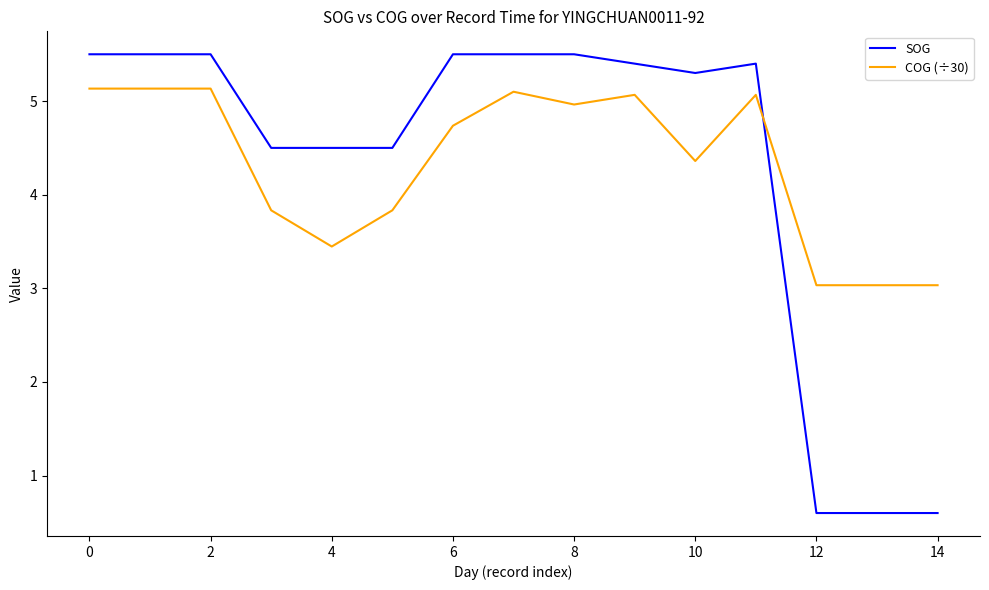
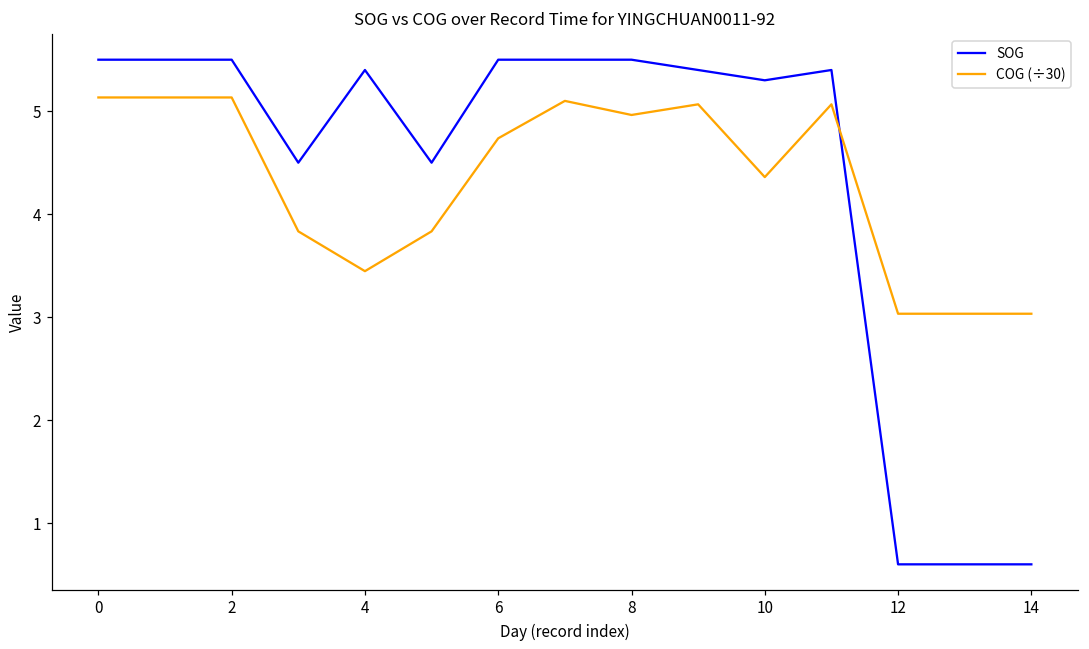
SOG, 4: 4.5 -> 5.4
